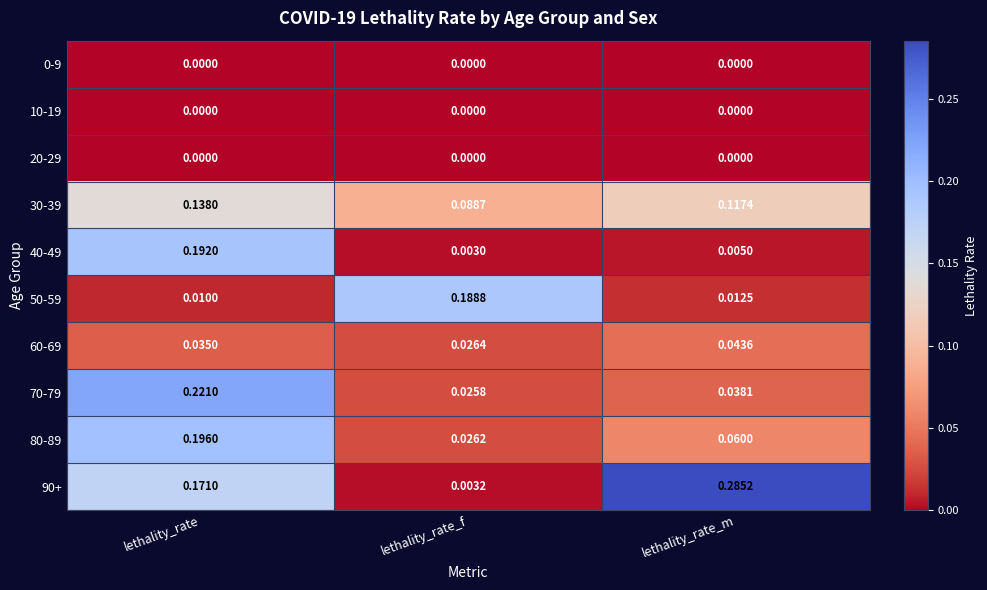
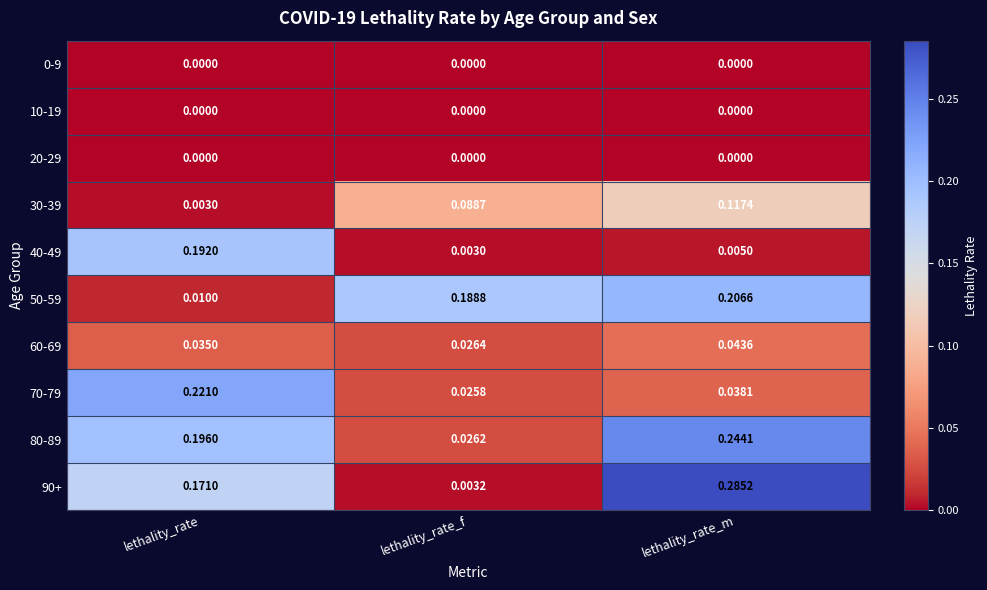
30-39, lethality_rate: 0.1380 -> 0.0030
50-59, lethality_rate_m: 0.0125 -> 0.2066
80-89, lethality_rate_m: 0.0600 -> 0.2441
